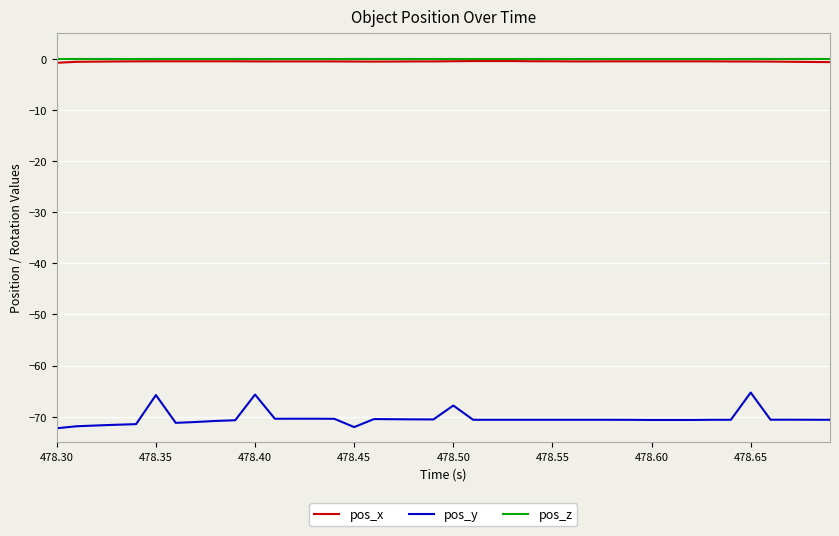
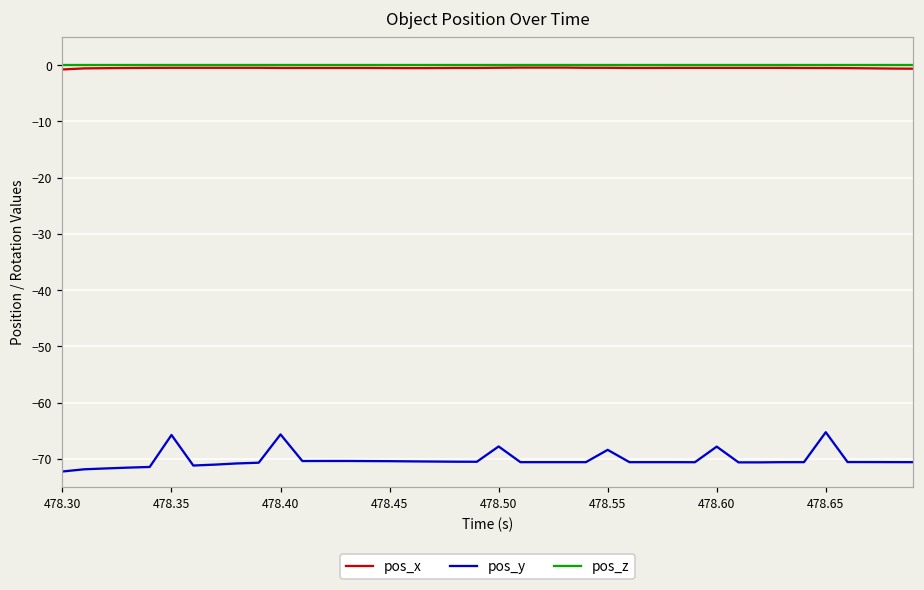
pos_y, 478.45: -72 -> -70
pos_y, 478.55: -71 -> -68
pos_y, 478.60: -71 -> -68
